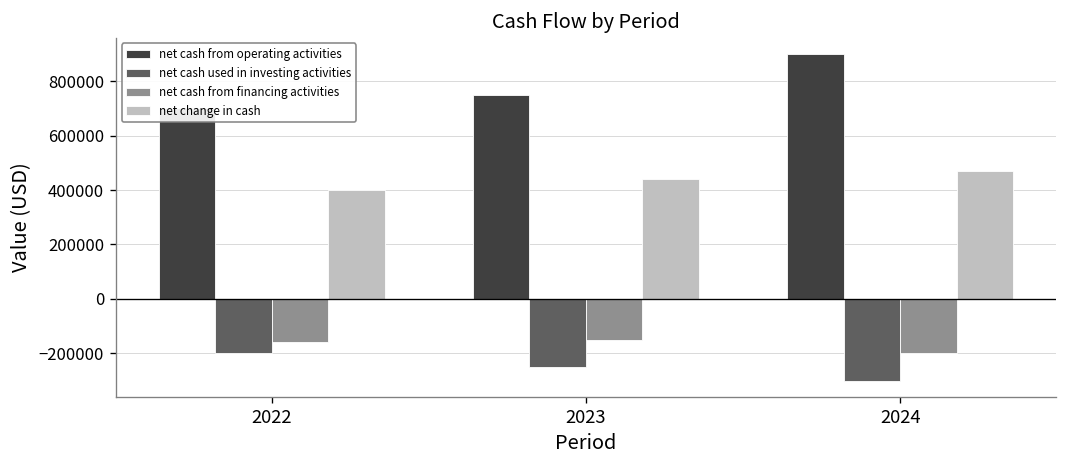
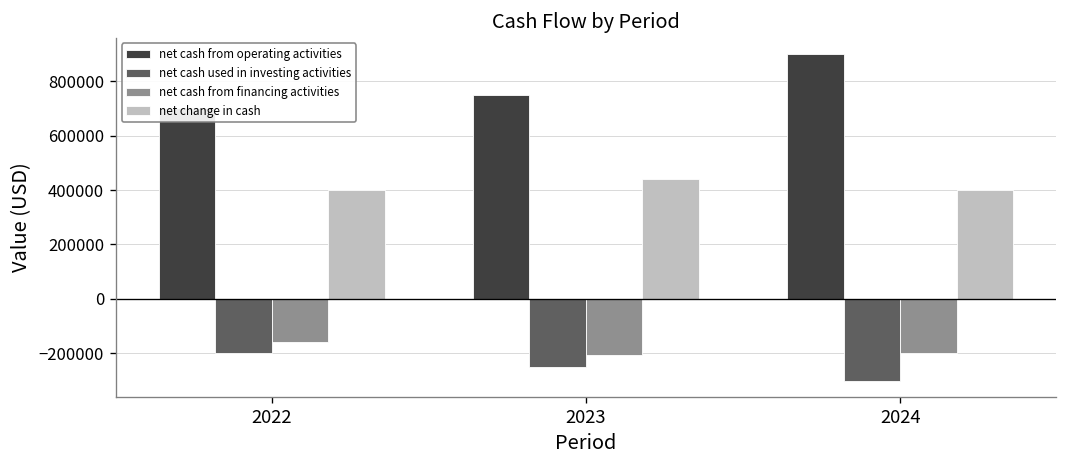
net cash from financing activities, 2023: -150000 -> -210000
net change in cash, 2024: 470000 -> 400000
